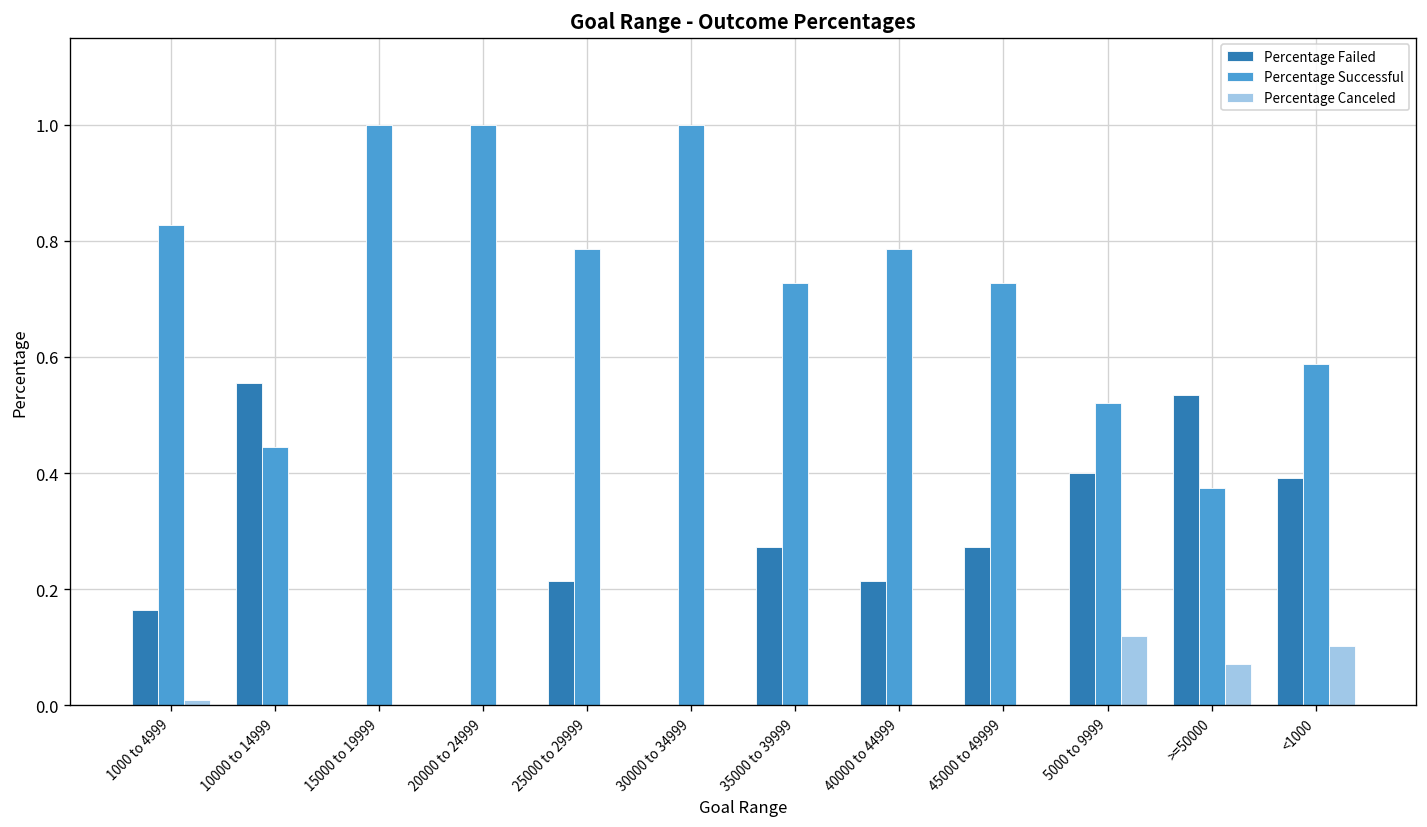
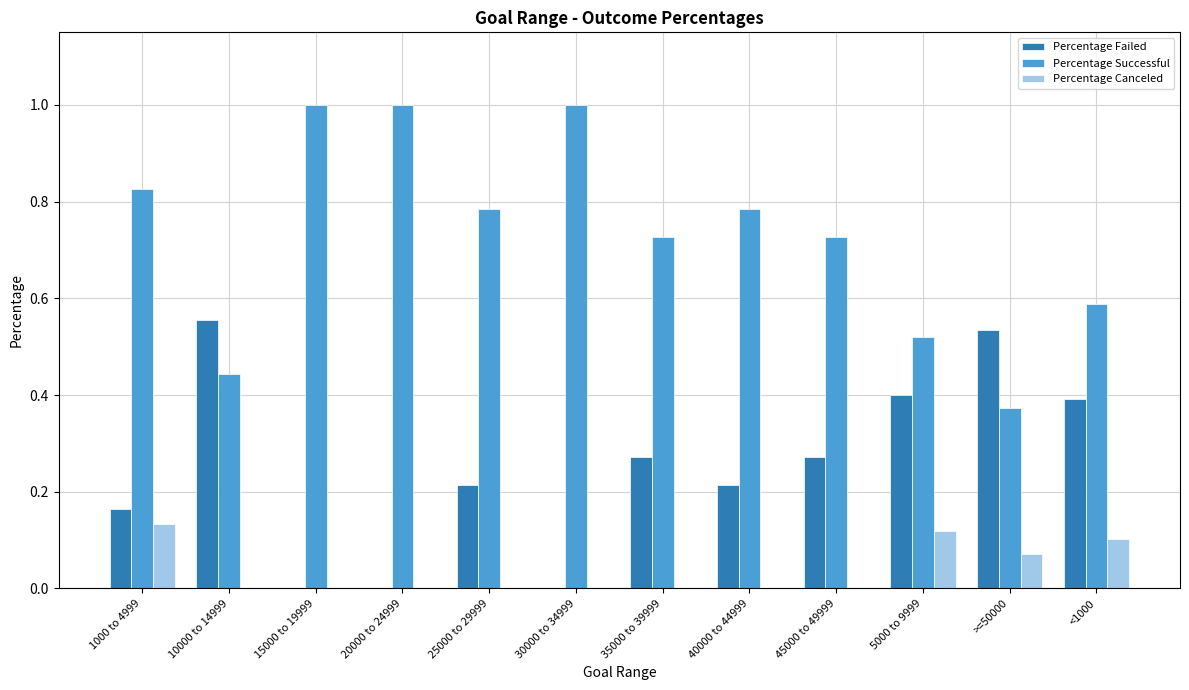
Percentage Canceled, 1000 to 4999: 0.01 -> 0.13
